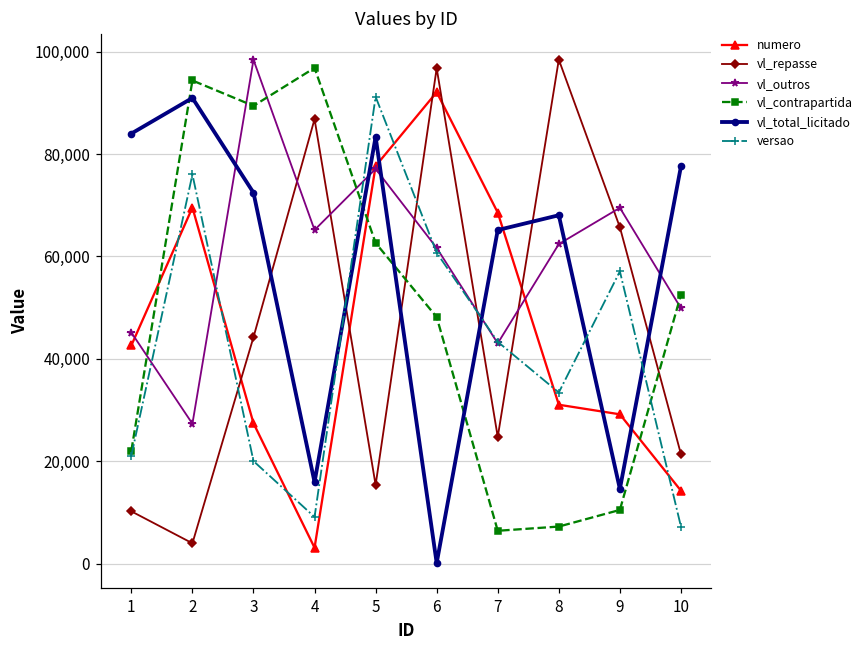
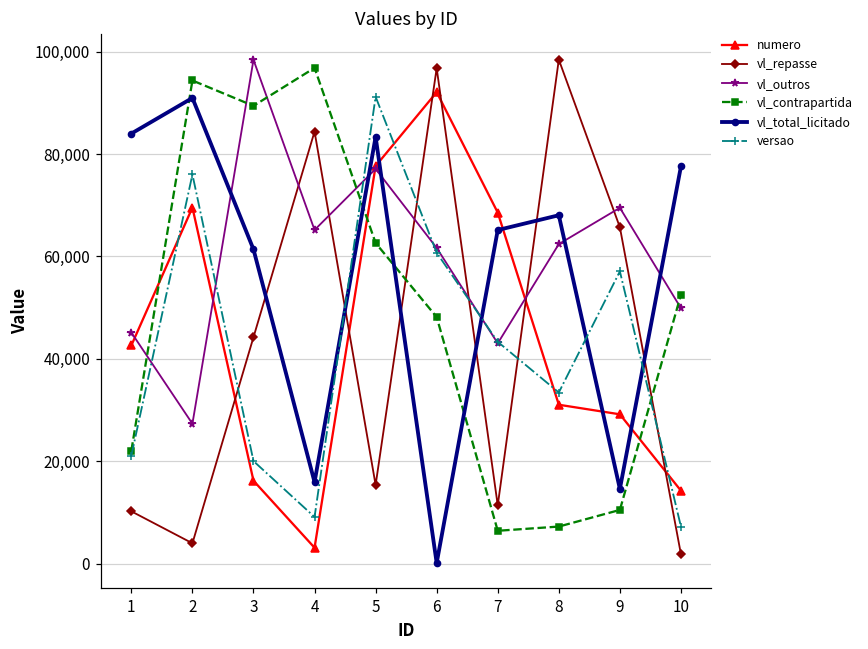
numero, 3: 27,000 -> 16,000
vl_total_licitado, 3: 72,000 -> 61,000
vl_repasse, 4: 87,000 -> 84,000
vl_repasse, 7: 25,000 -> 11,000
vl_repasse, 10: 21,000 -> 2,000
